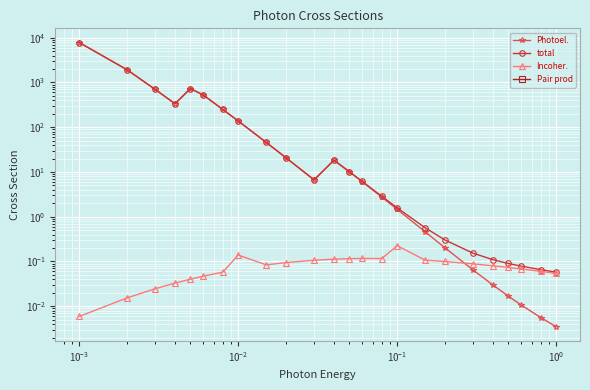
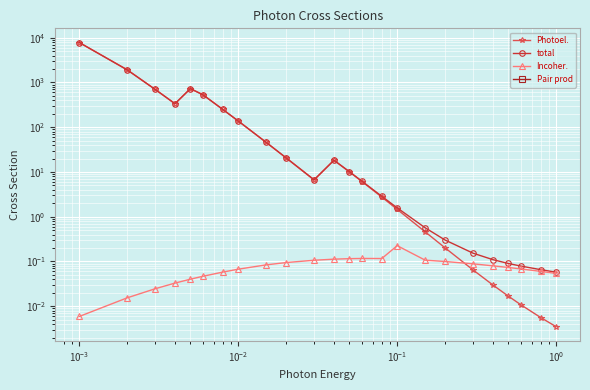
Incoher., 10^-2: 0.14 -> 0.07
